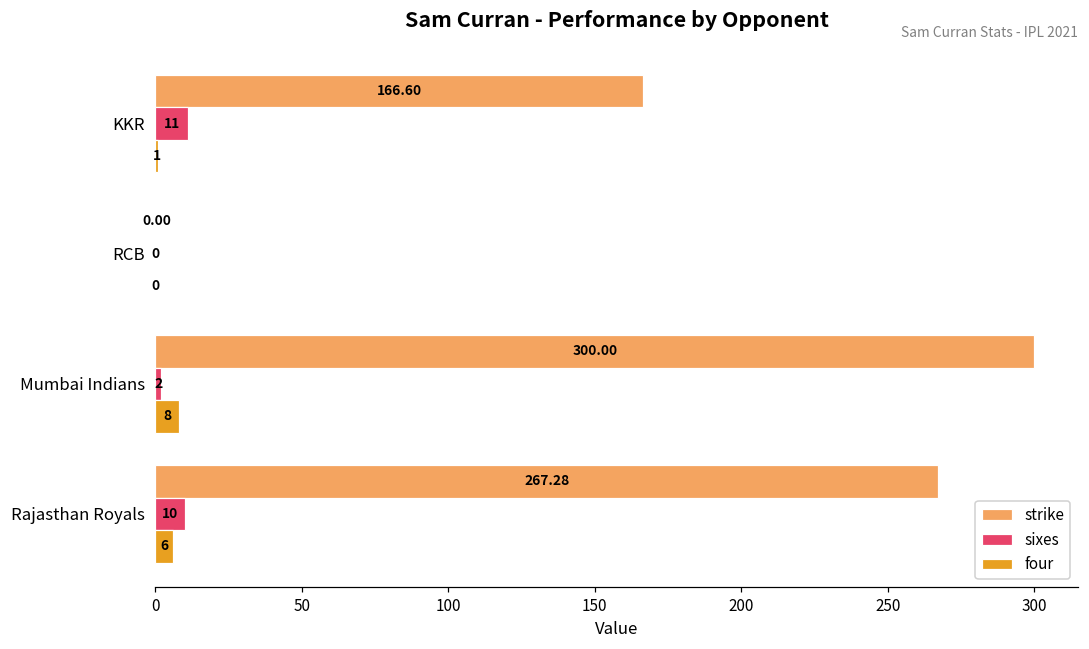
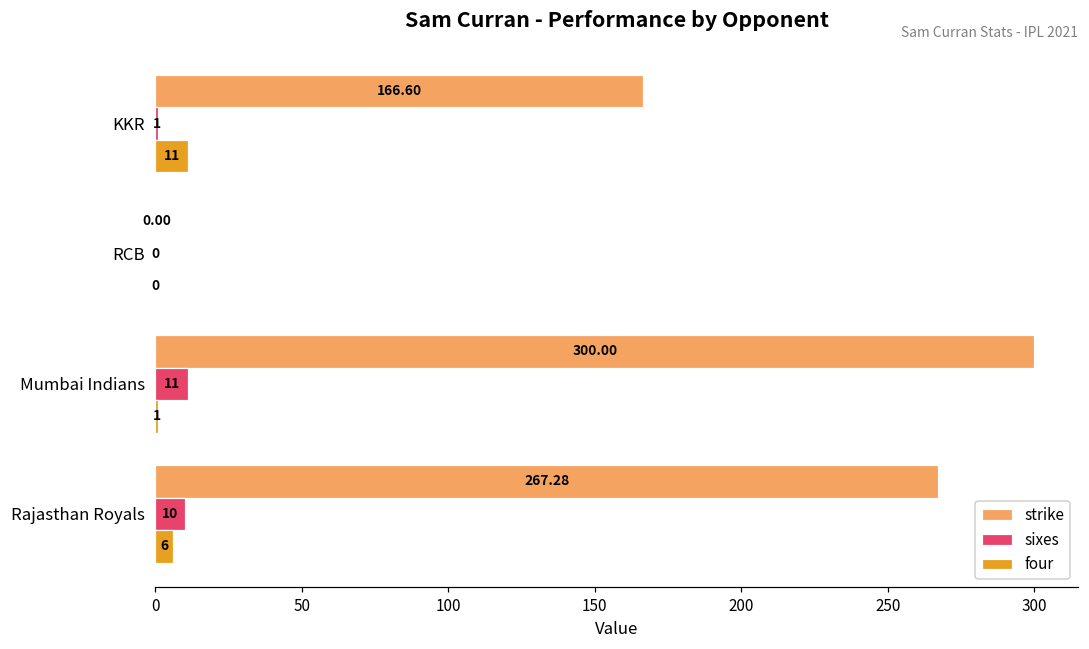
sixes, KKR: 11 -> 1
four, KKR: 1 -> 11
sixes, Mumbai Indians: 2 -> 11
four, Mumbai Indians: 8 -> 1
